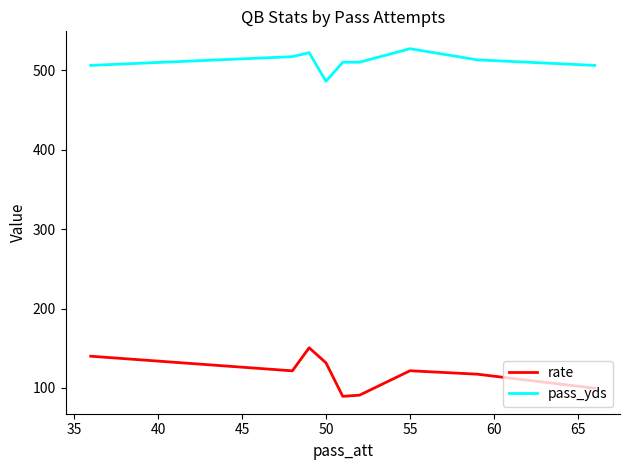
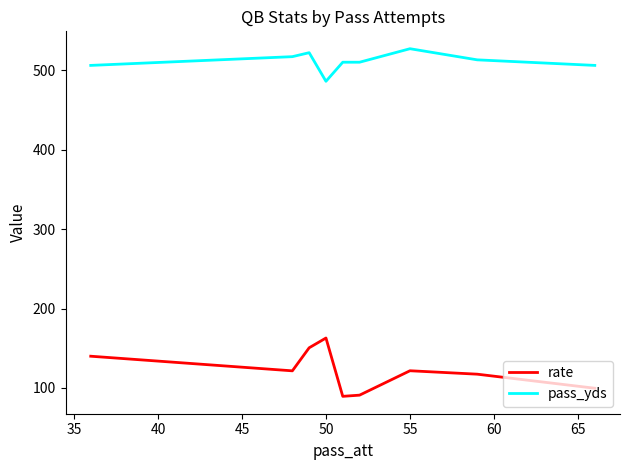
rate, 50: 130 -> 160
